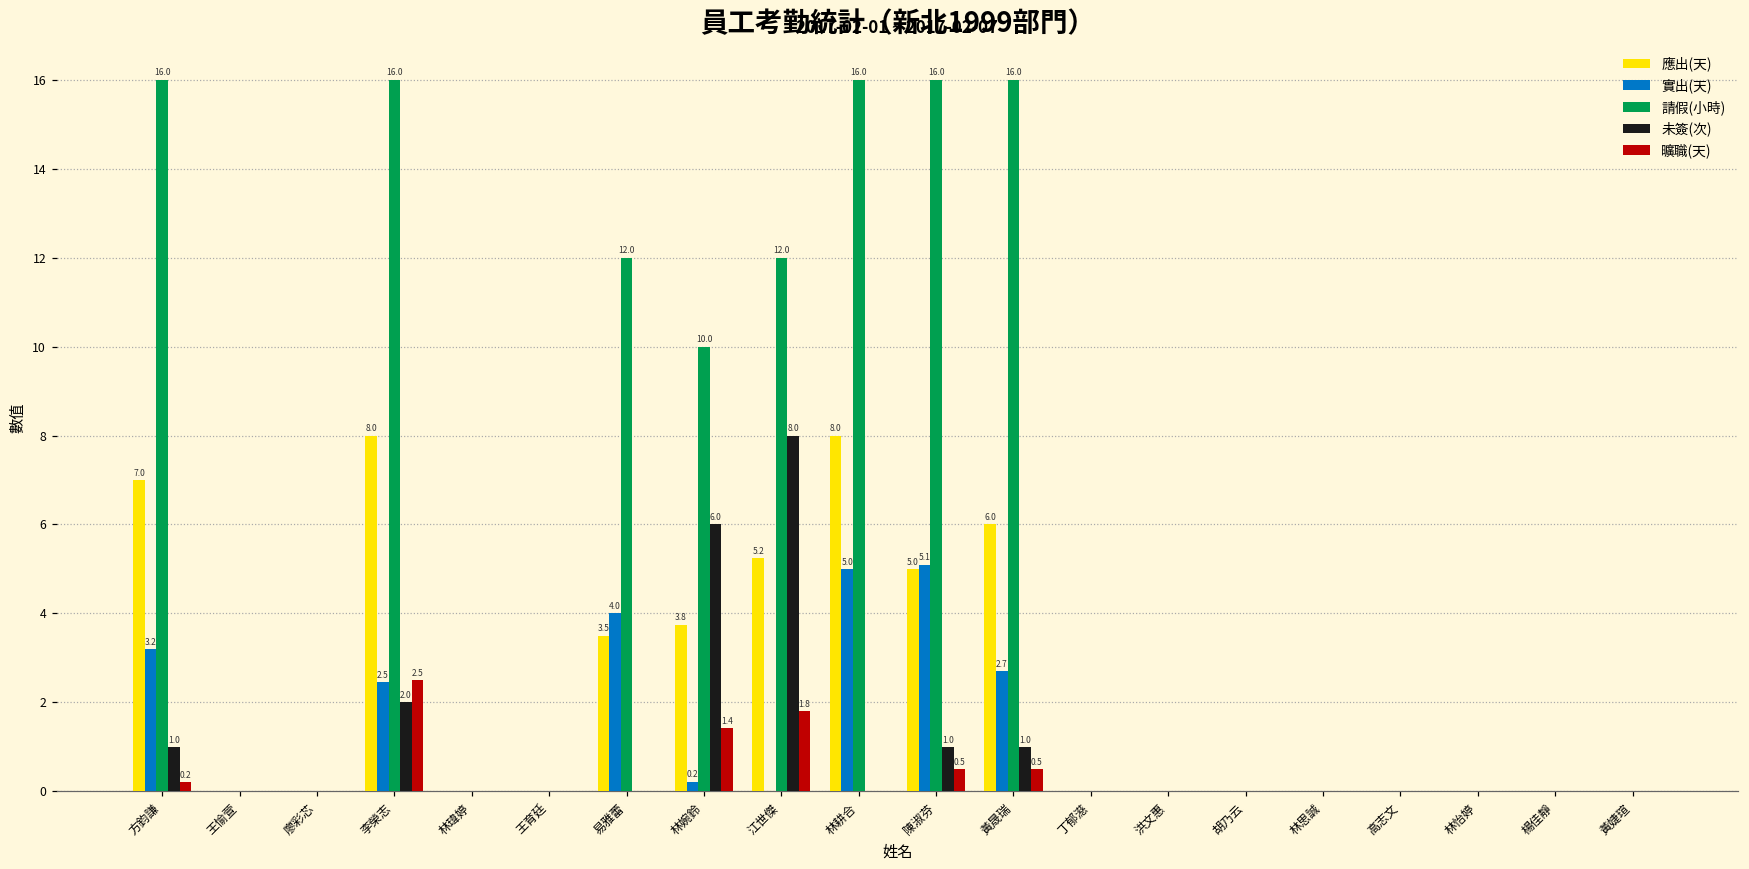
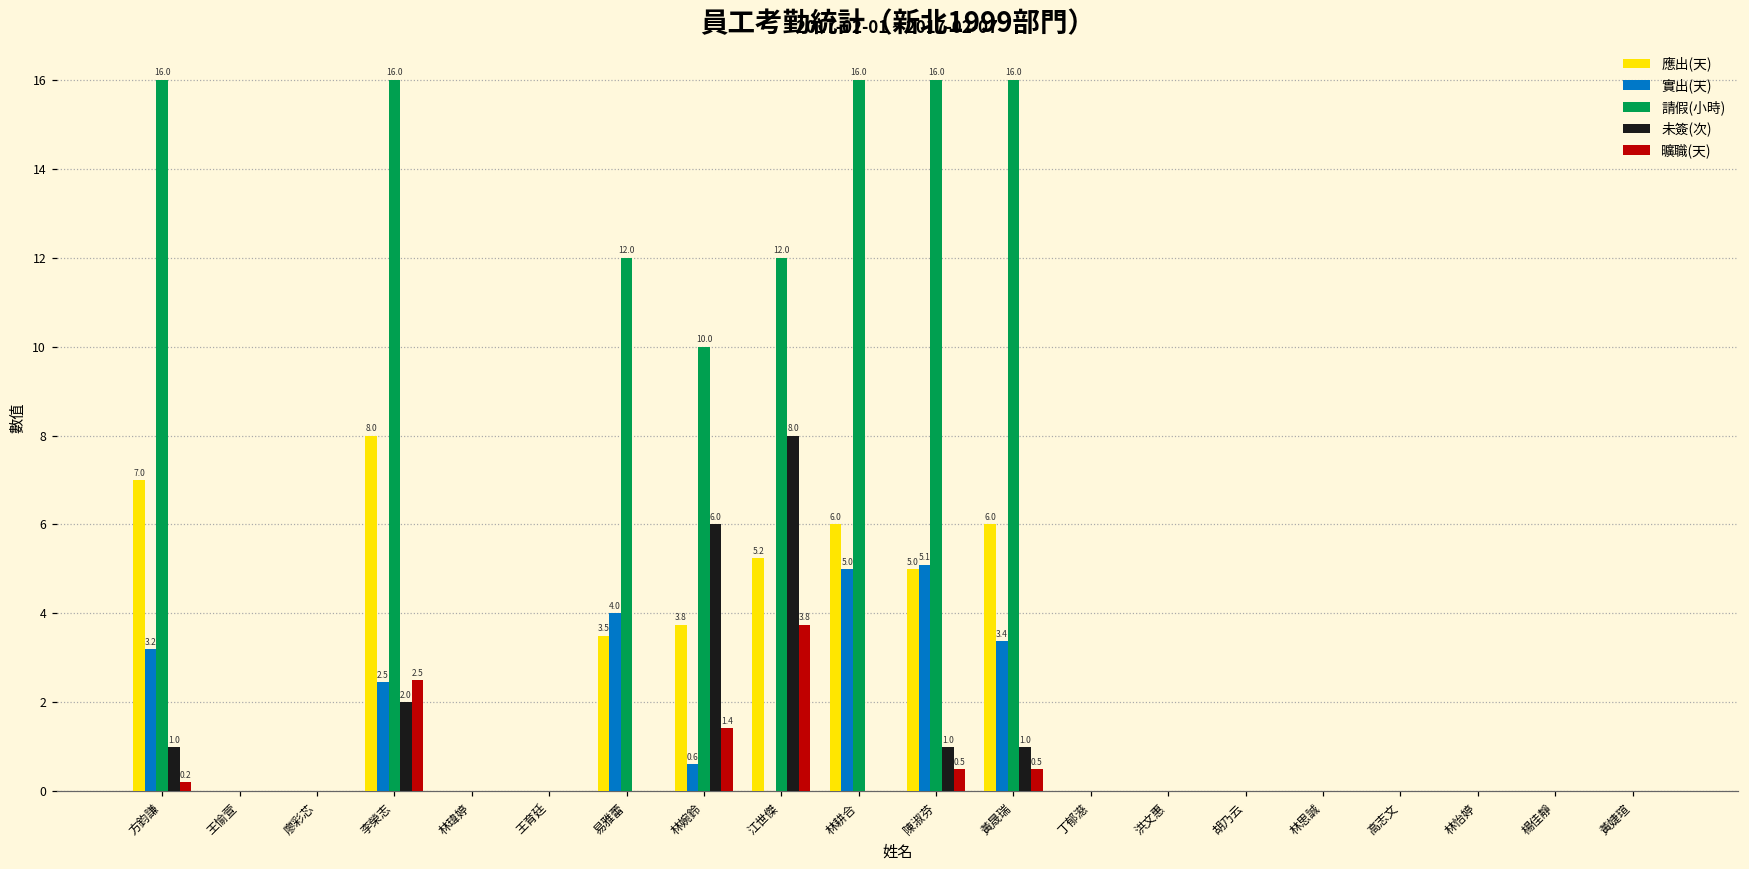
實出(天), 林婉鈴: 0.2 -> 0.6
曠職(天), 江世傑: 1.8 -> 3.8
應出(天), 林耕合: 8.0 -> 6.0
實出(天), 黃晟瑞: 2.7 -> 3.4
